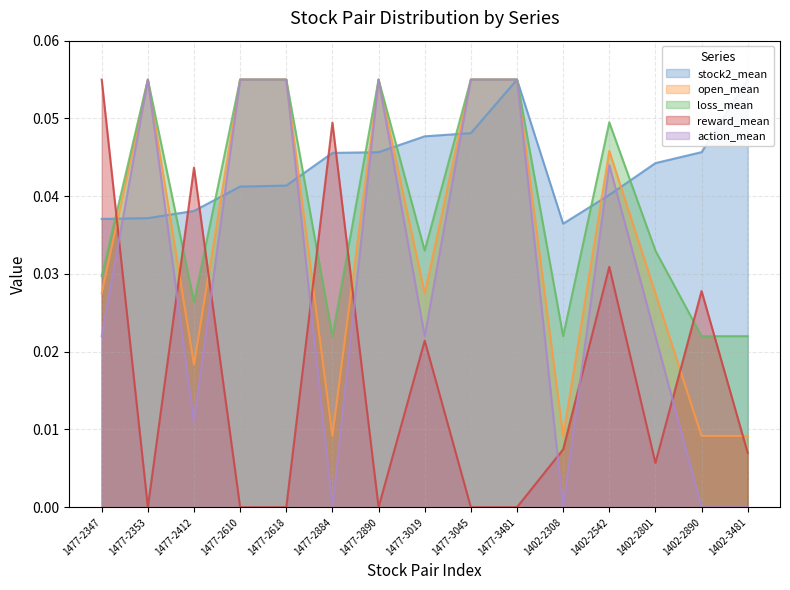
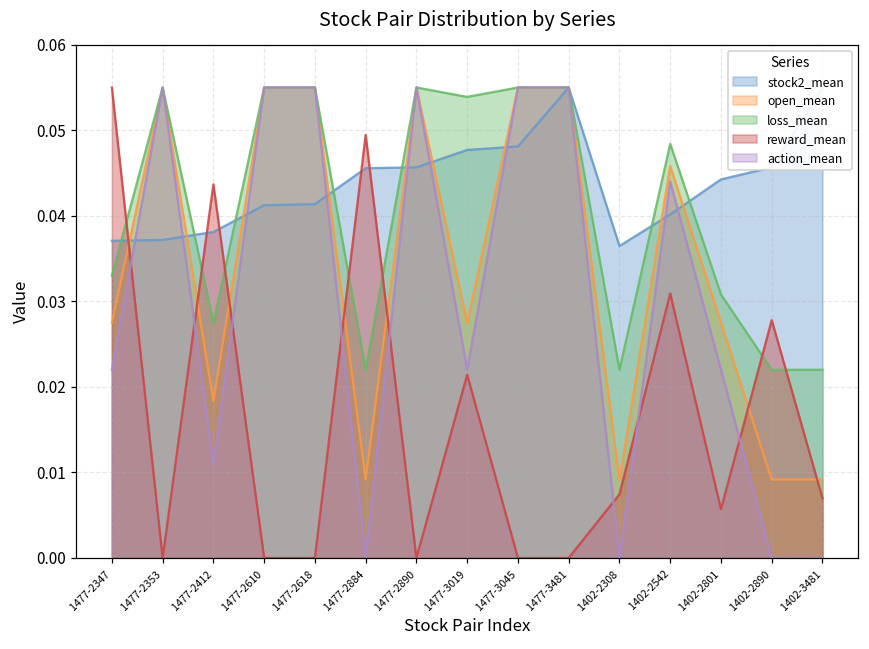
loss_mean, 1477-2347: 0.030 -> 0.033
loss_mean, 1477-2412: 0.026 -> 0.027
loss_mean, 1477-3019: 0.033 -> 0.054
loss_mean, 1402-2542: 0.049 -> 0.048
loss_mean, 1402-2801: 0.033 -> 0.031
